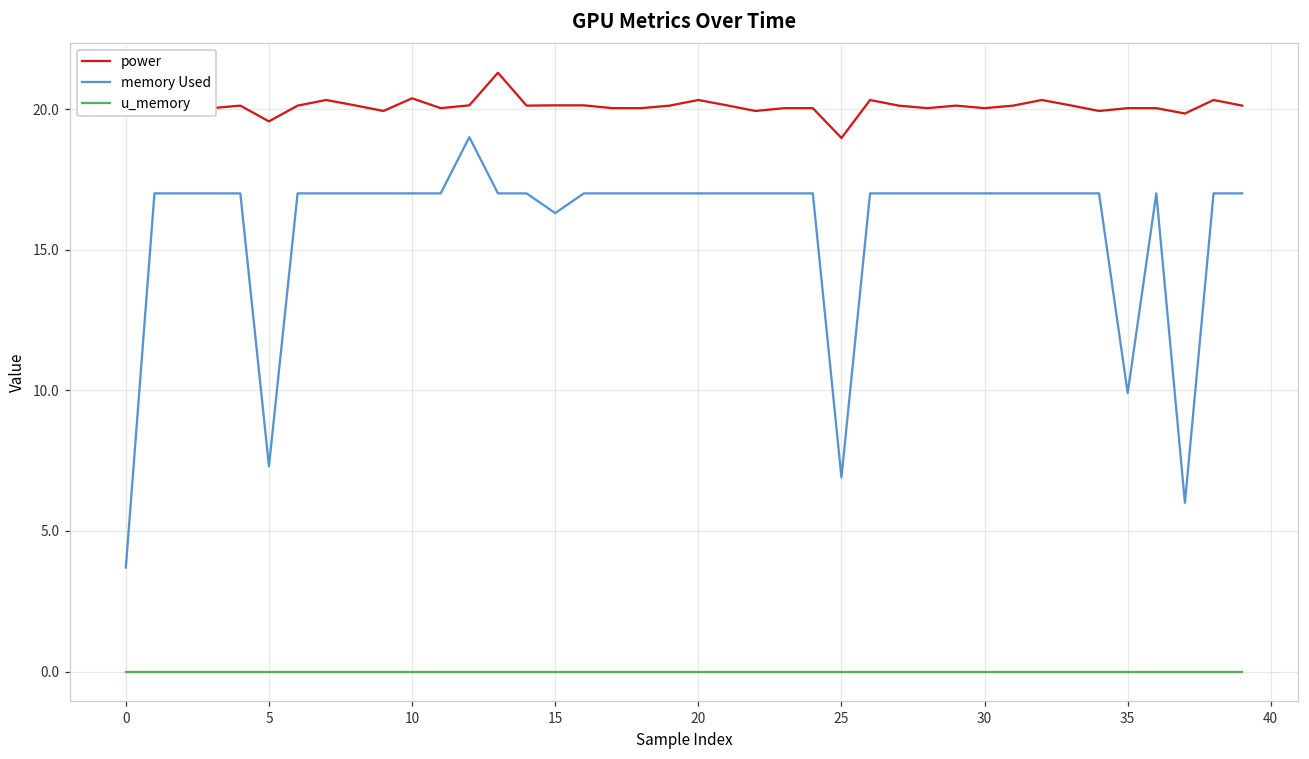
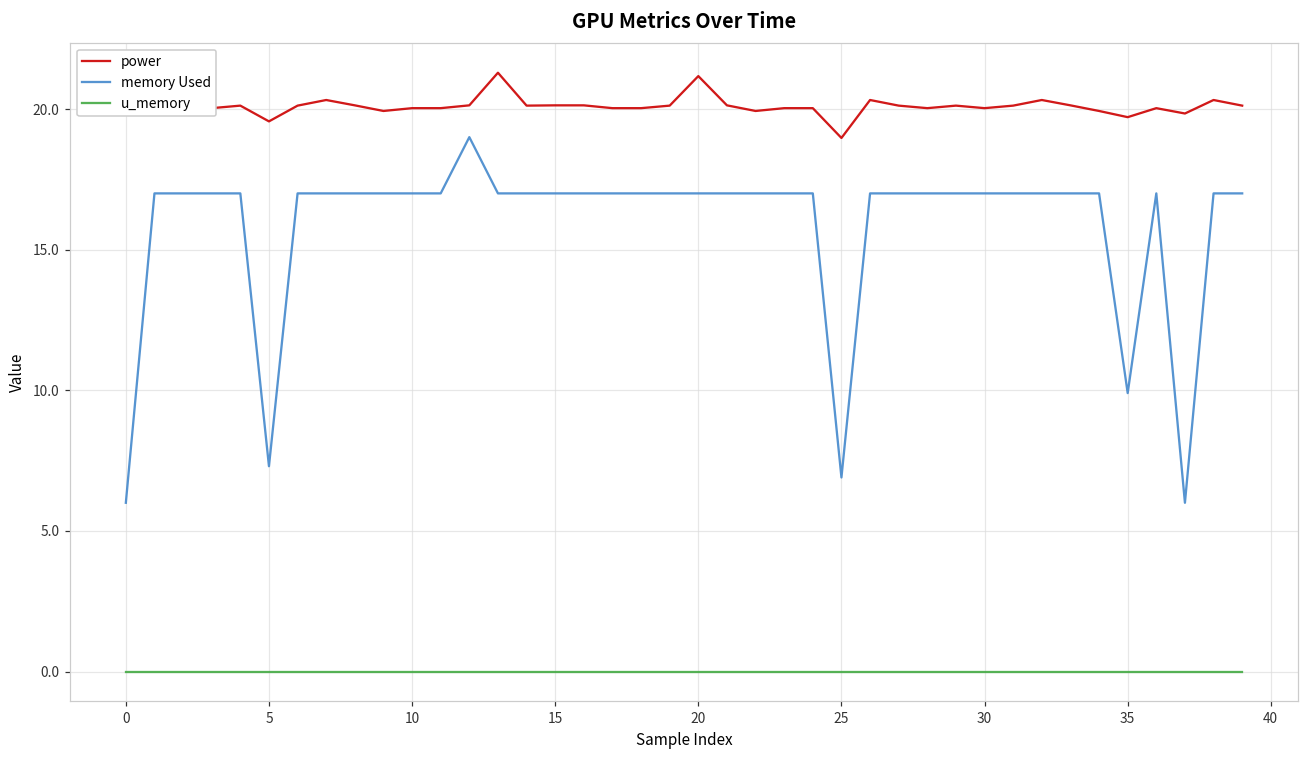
memory Used, 0: 3.7 -> 6.0
power, 10: 20.4 -> 20.0
memory Used, 15: 16.3 -> 17.0
power, 20: 20.3 -> 21.2
power, 35: 20.0 -> 19.7
